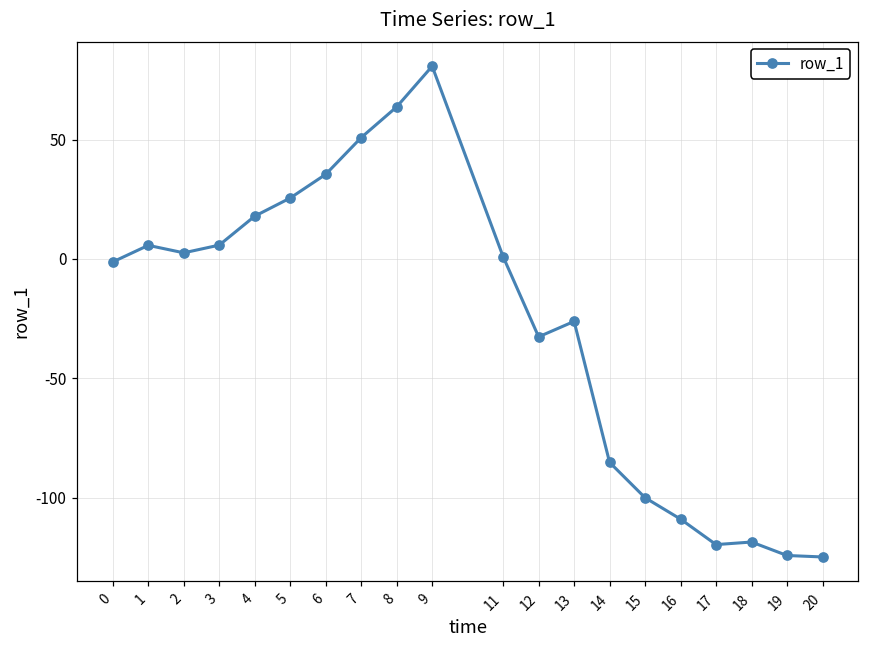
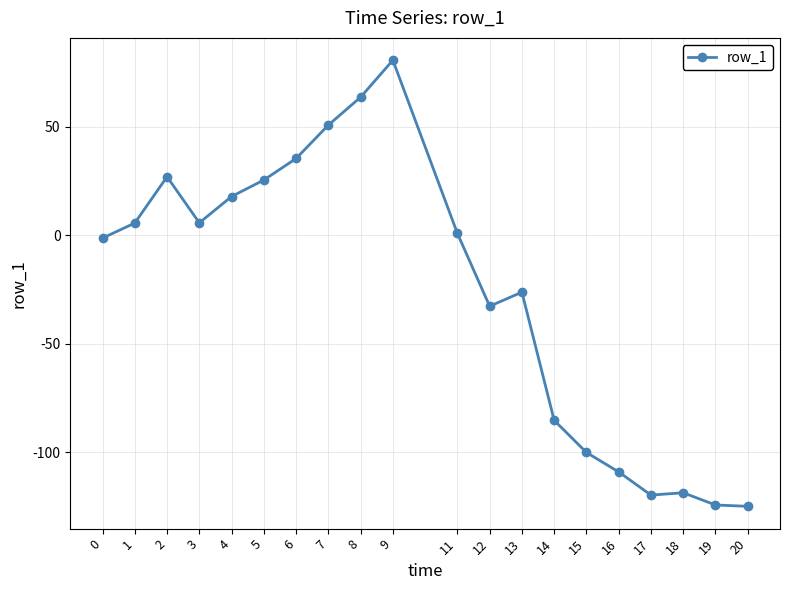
2: 3 -> 27
